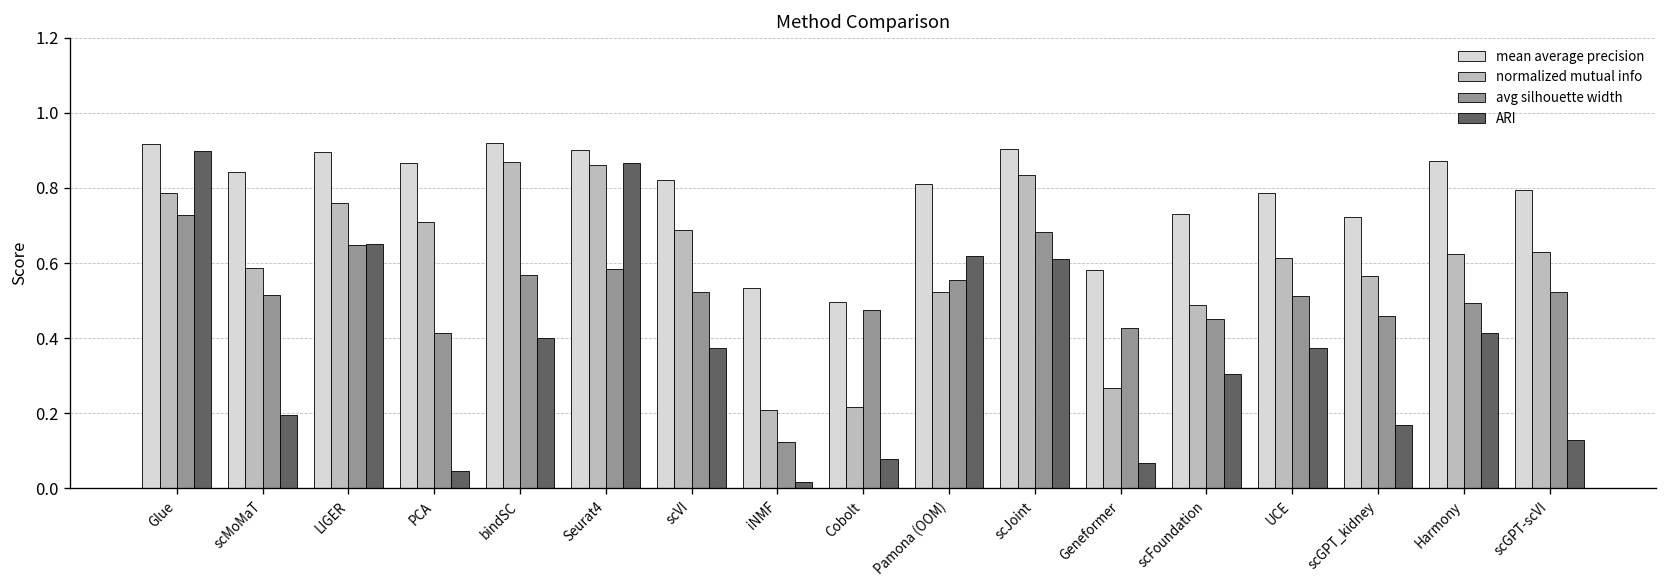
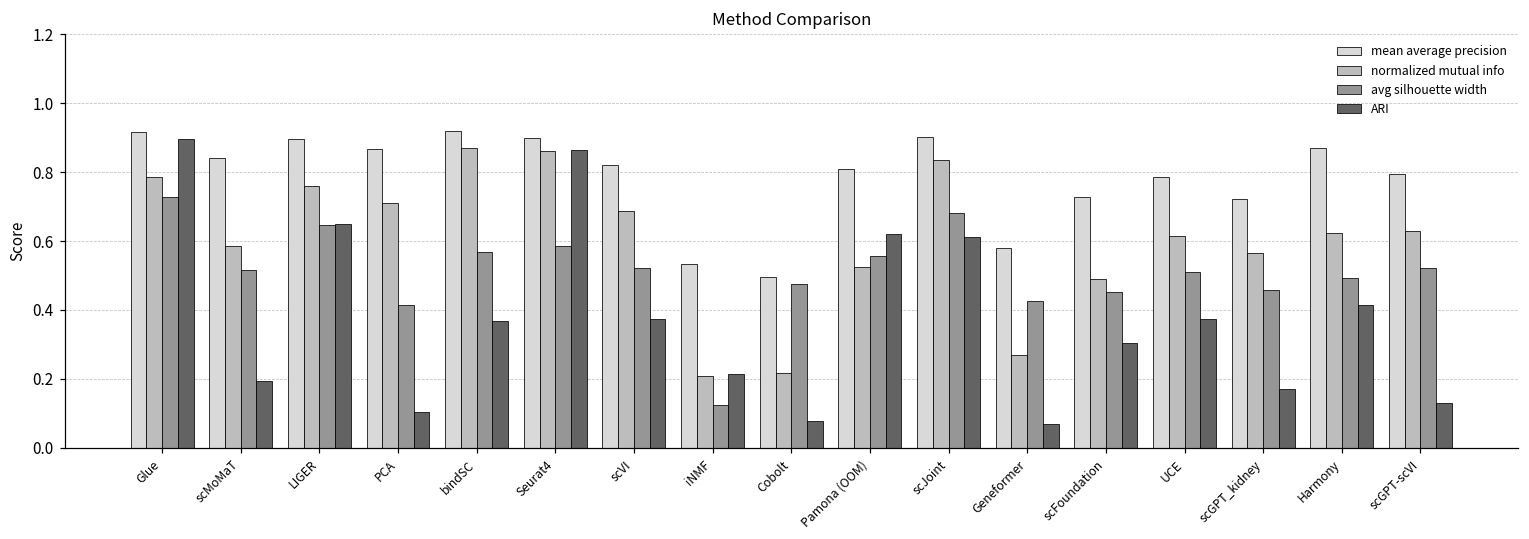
ARI, PCA: 0.05 -> 0.10
ARI, bindSC: 0.40 -> 0.37
ARI, iNMF: 0.02 -> 0.21
